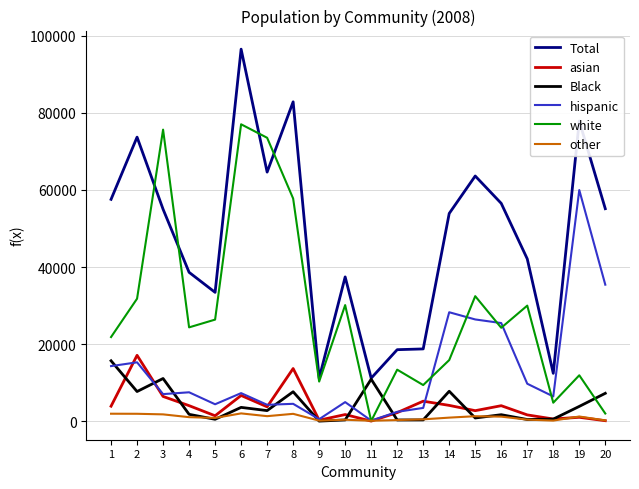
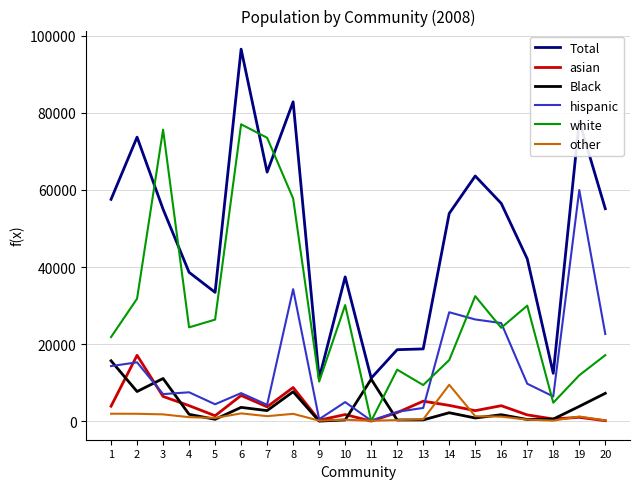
asian, 8: 14000 -> 9000
hispanic, 8: 4000 -> 34000
Black, 14: 8000 -> 2000
other, 14: 1000 -> 9000
hispanic, 20: 35000 -> 23000
white, 20: 2000 -> 17000
